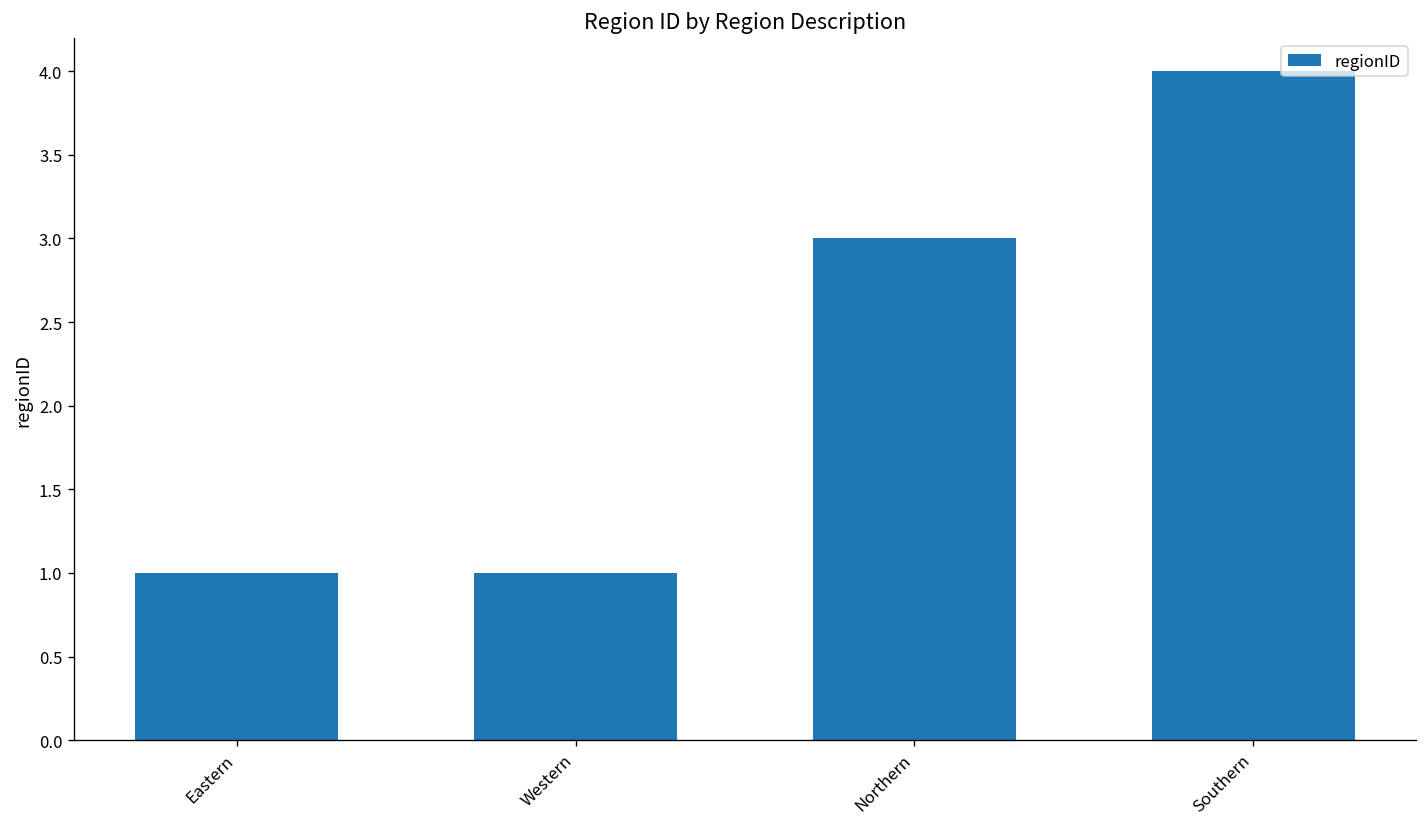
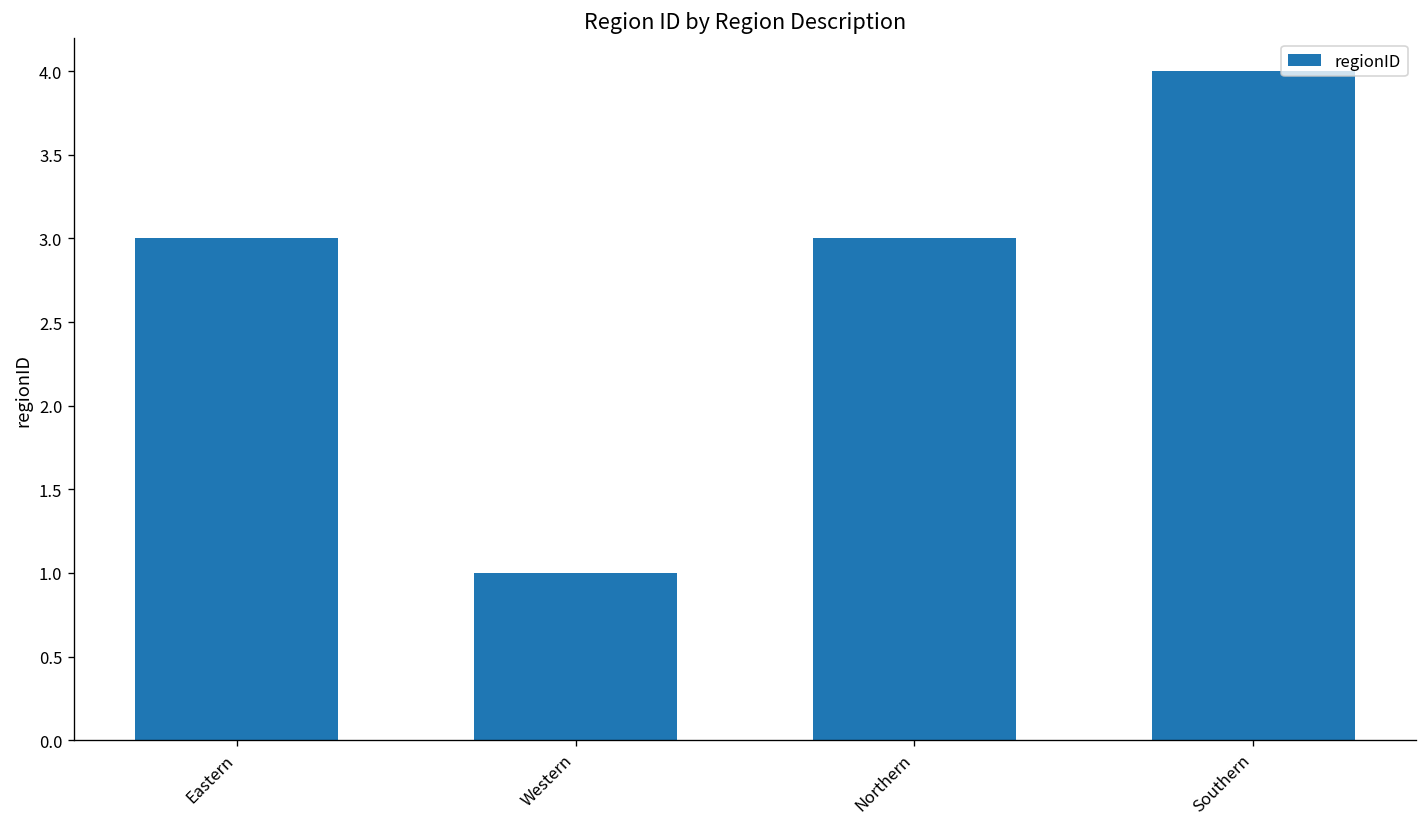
Eastern: 1 -> 3
